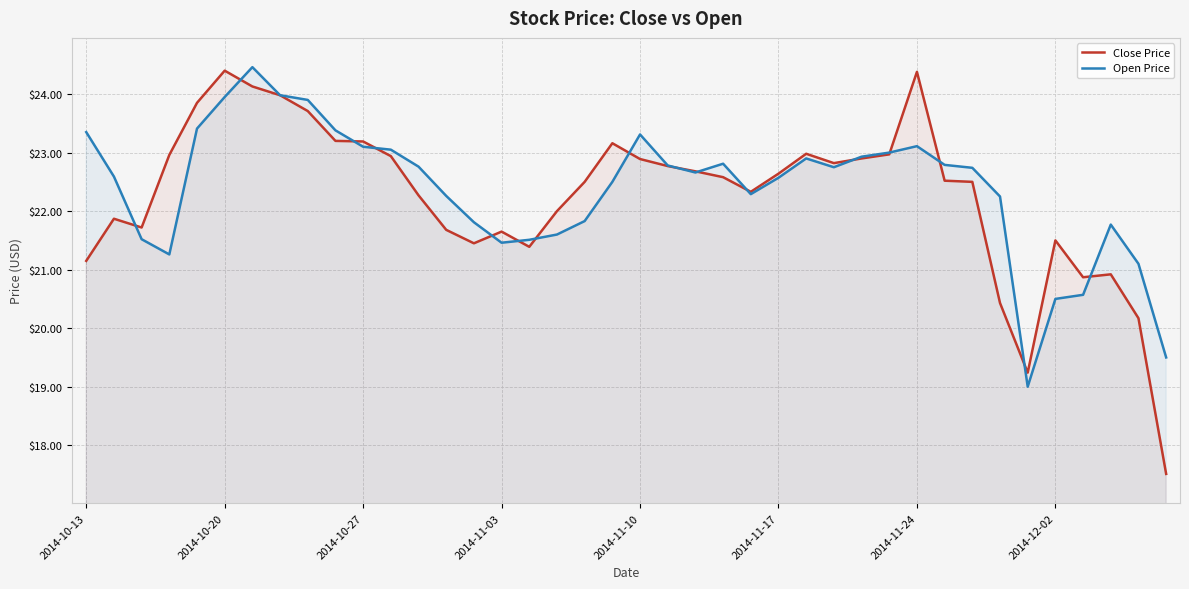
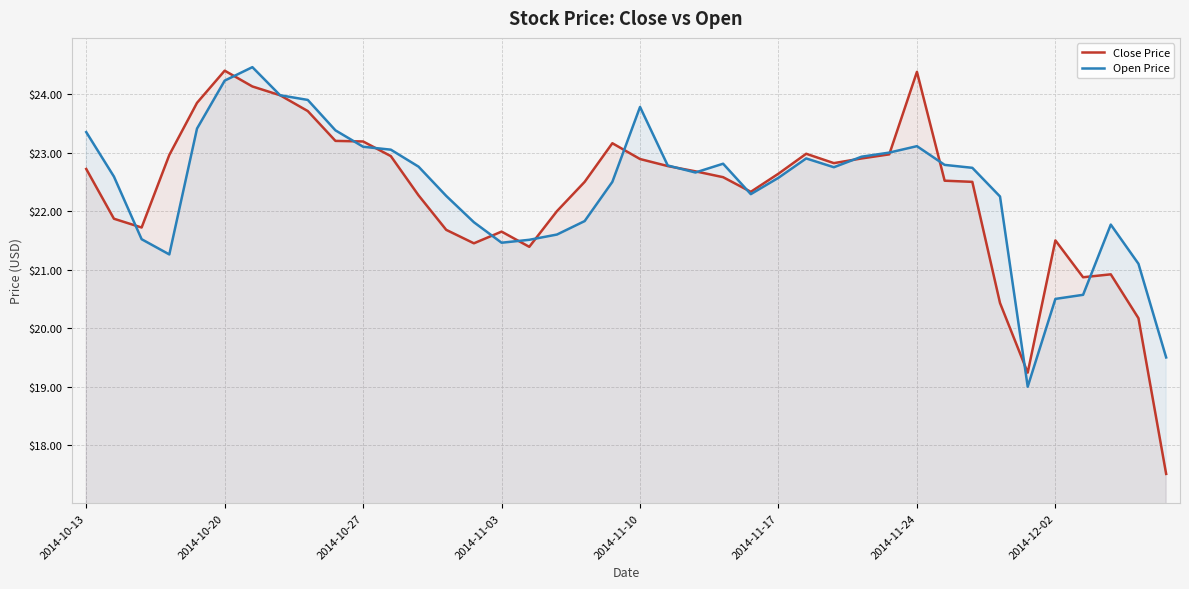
Close Price, 2014-10-13: $21.2 -> $22.7
Open Price, 2014-10-20: $24.0 -> $24.2
Open Price, 2014-11-10: $23.3 -> $23.8
